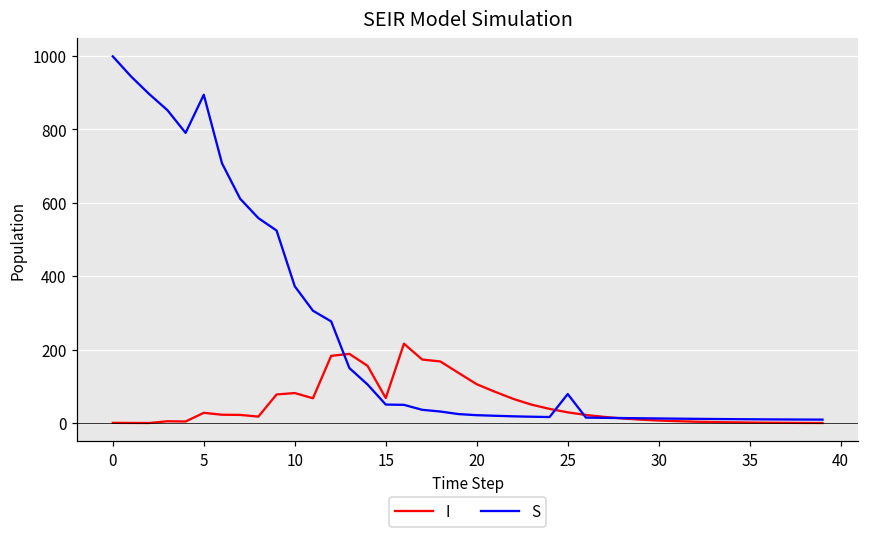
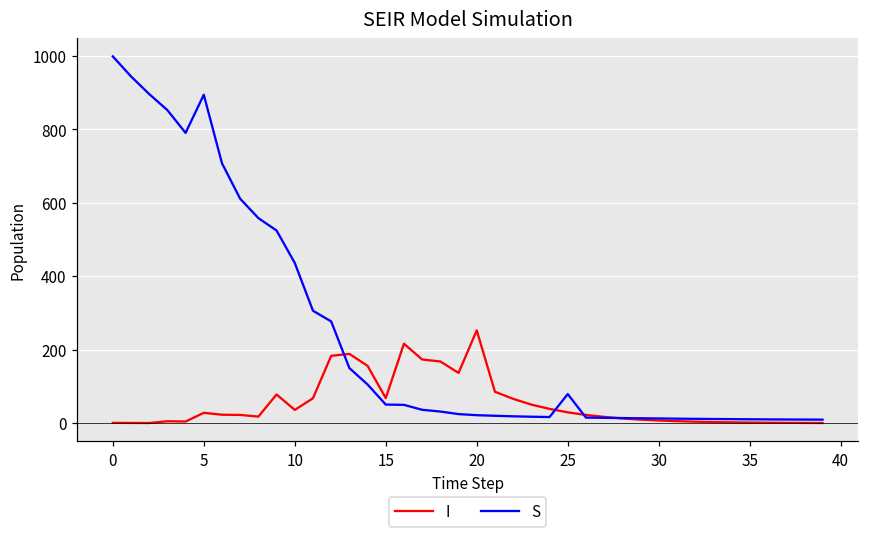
I, 10: 80 -> 40
S, 10: 370 -> 440
I, 20: 110 -> 250
